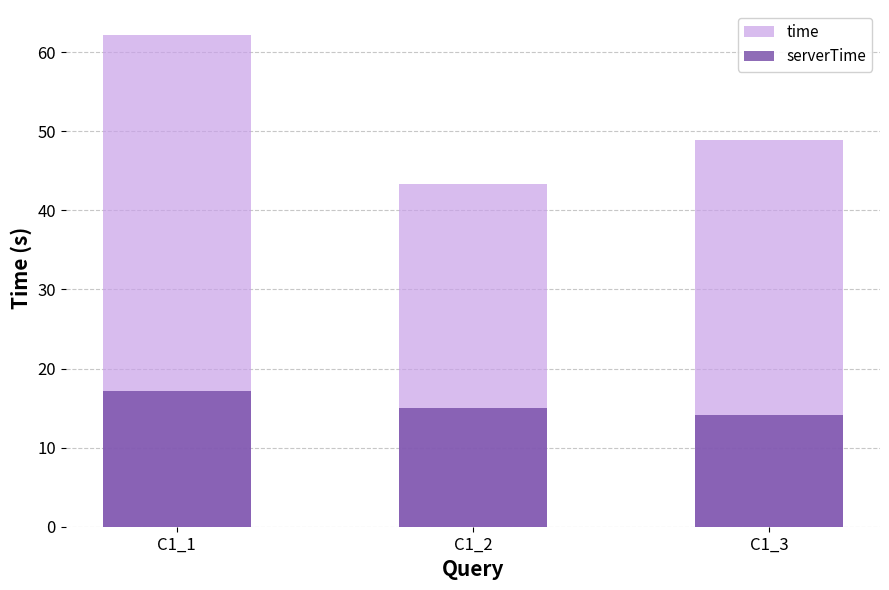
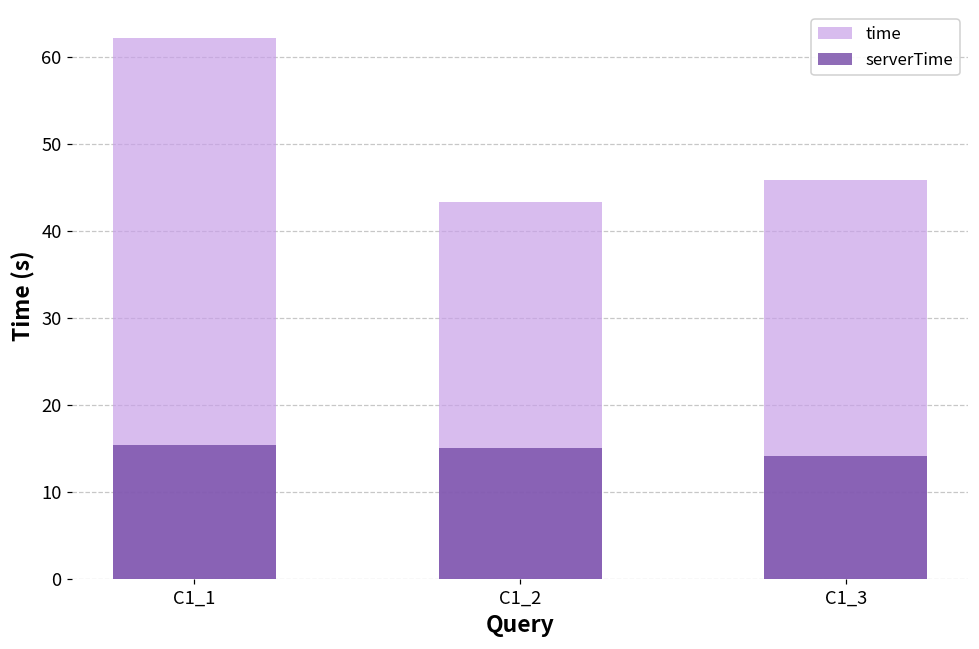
serverTime, C1_1: 17 -> 15
time, C1_3: 49 -> 46
